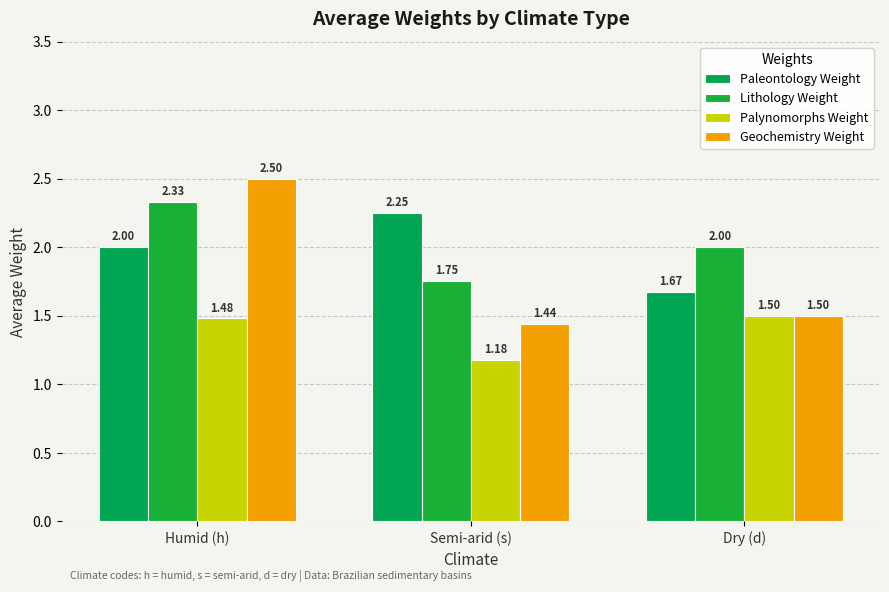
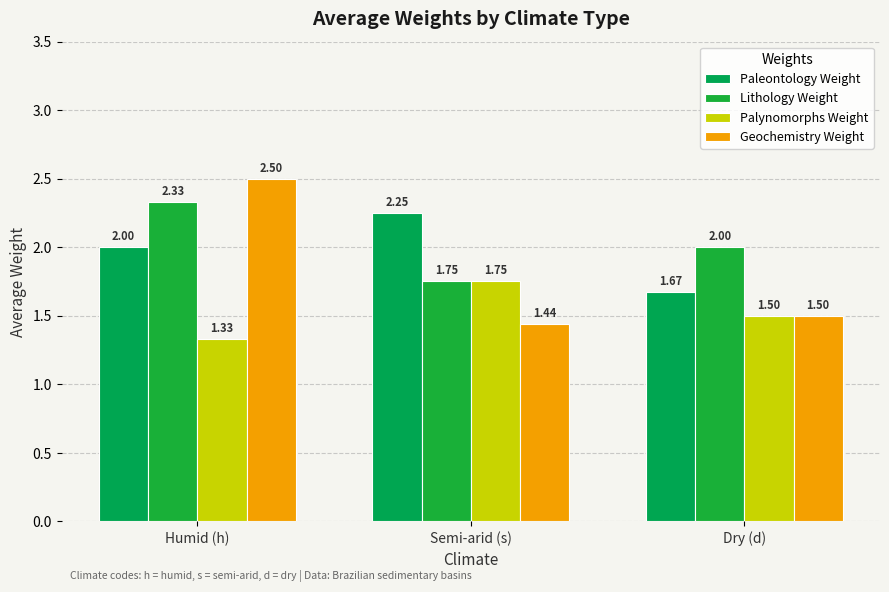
Palynomorphs Weight, Humid (h): 1.48 -> 1.33
Palynomorphs Weight, Semi-arid (s): 1.18 -> 1.75
